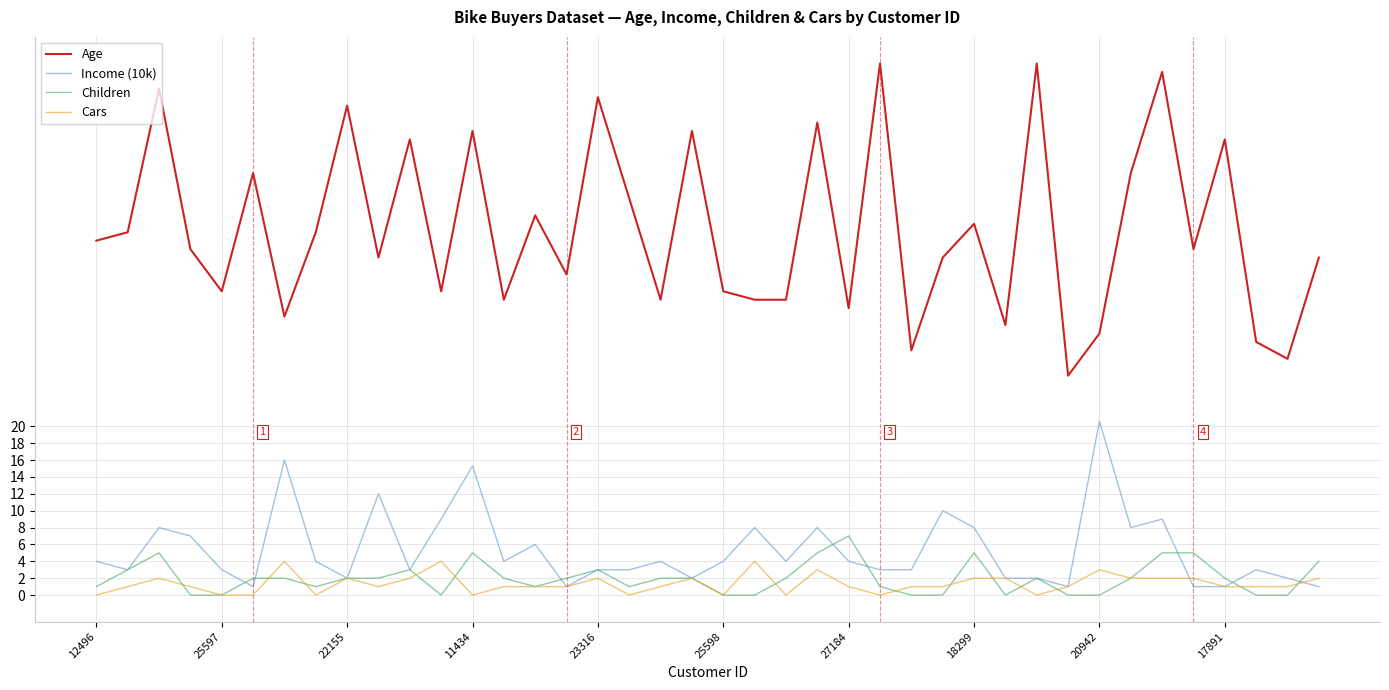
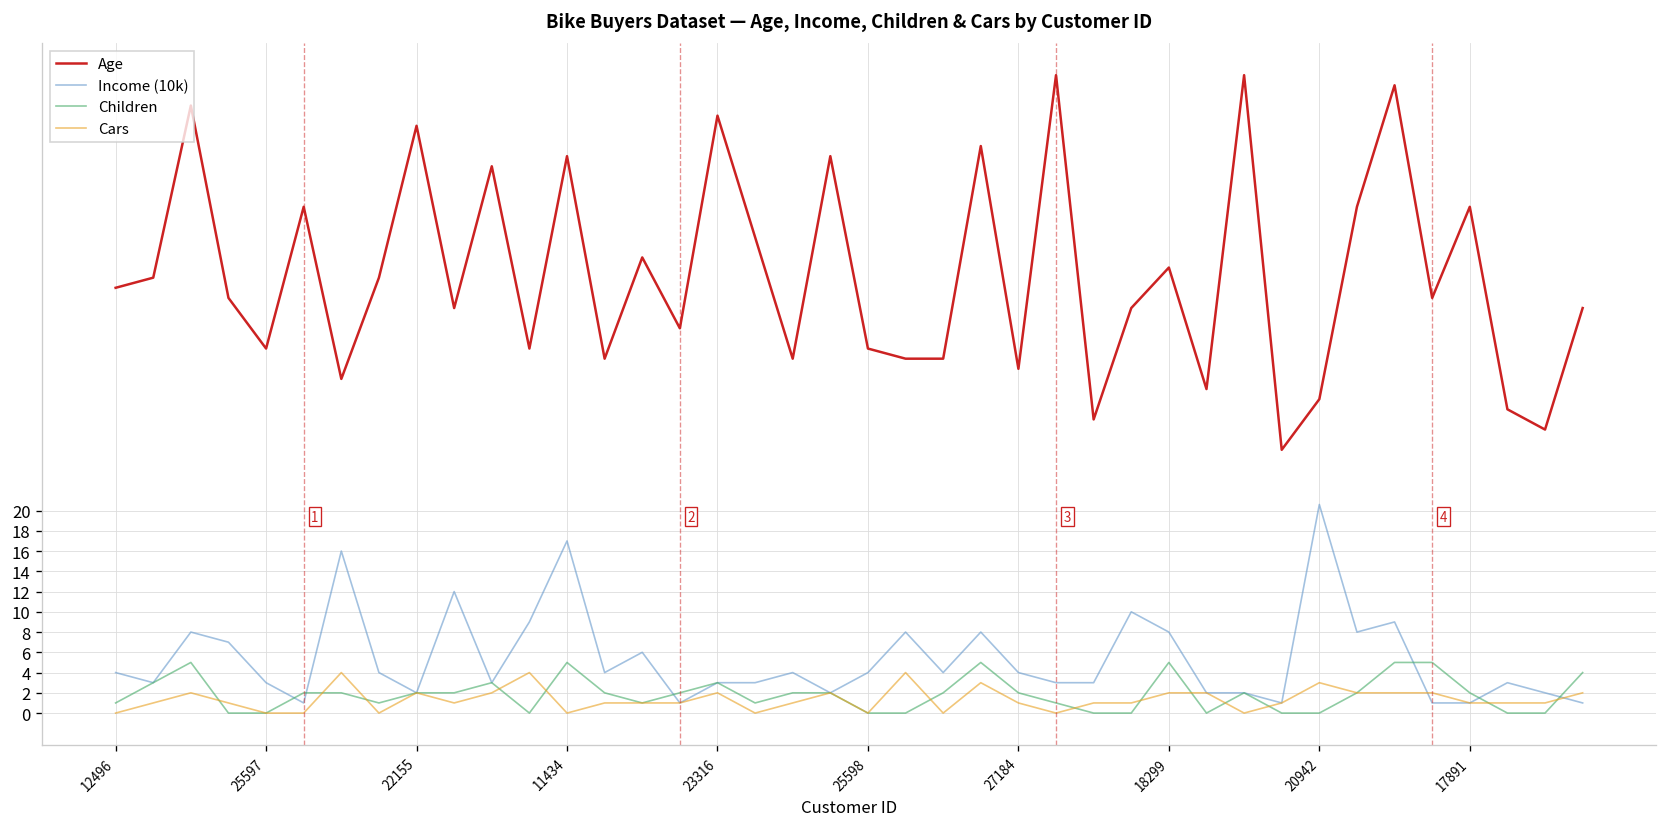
Income (10k), 11434: 15 -> 17
Children, 27184: 7 -> 2
Age, 17891: 54 -> 50
